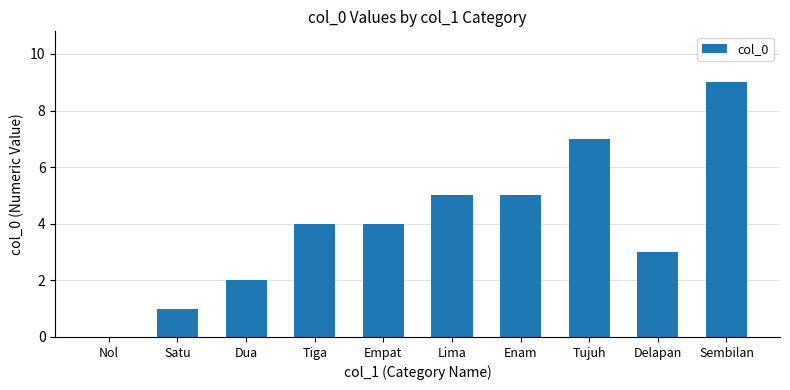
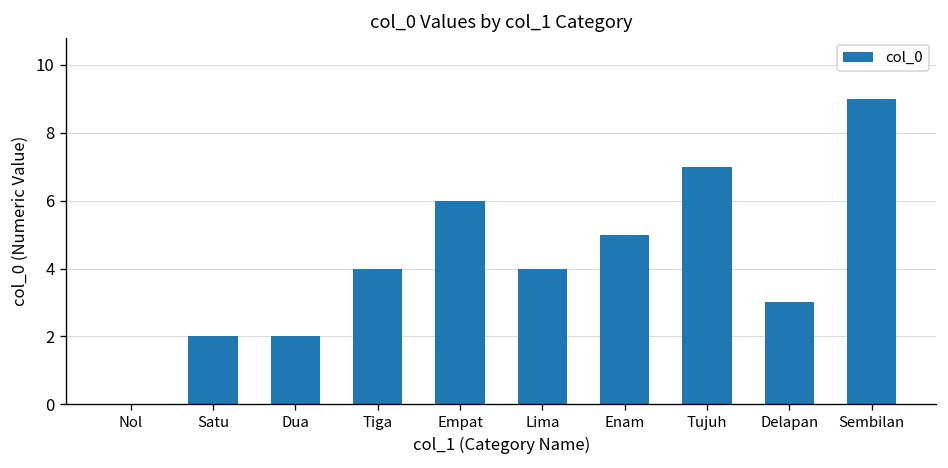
Satu: 1 -> 2
Empat: 4 -> 6
Lima: 5 -> 4
